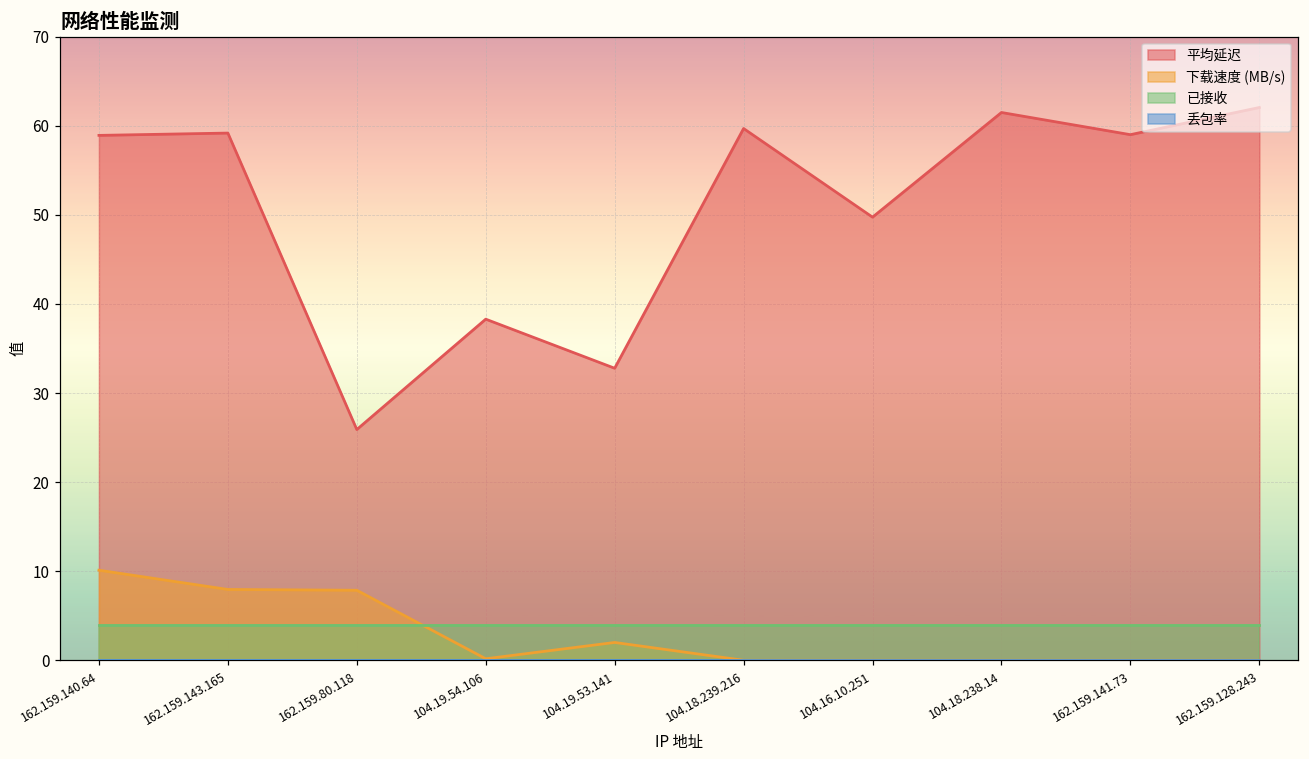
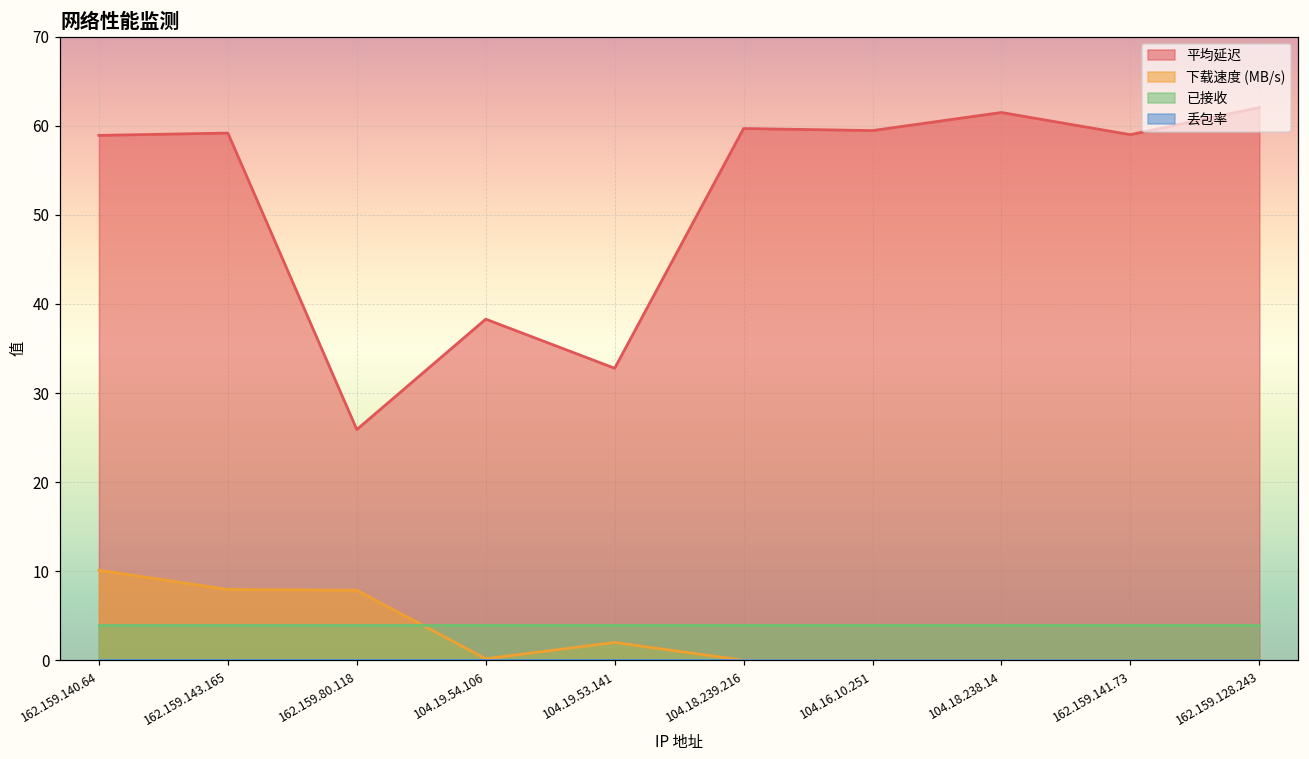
平均延迟, 104.16.10.251: 50 -> 59
